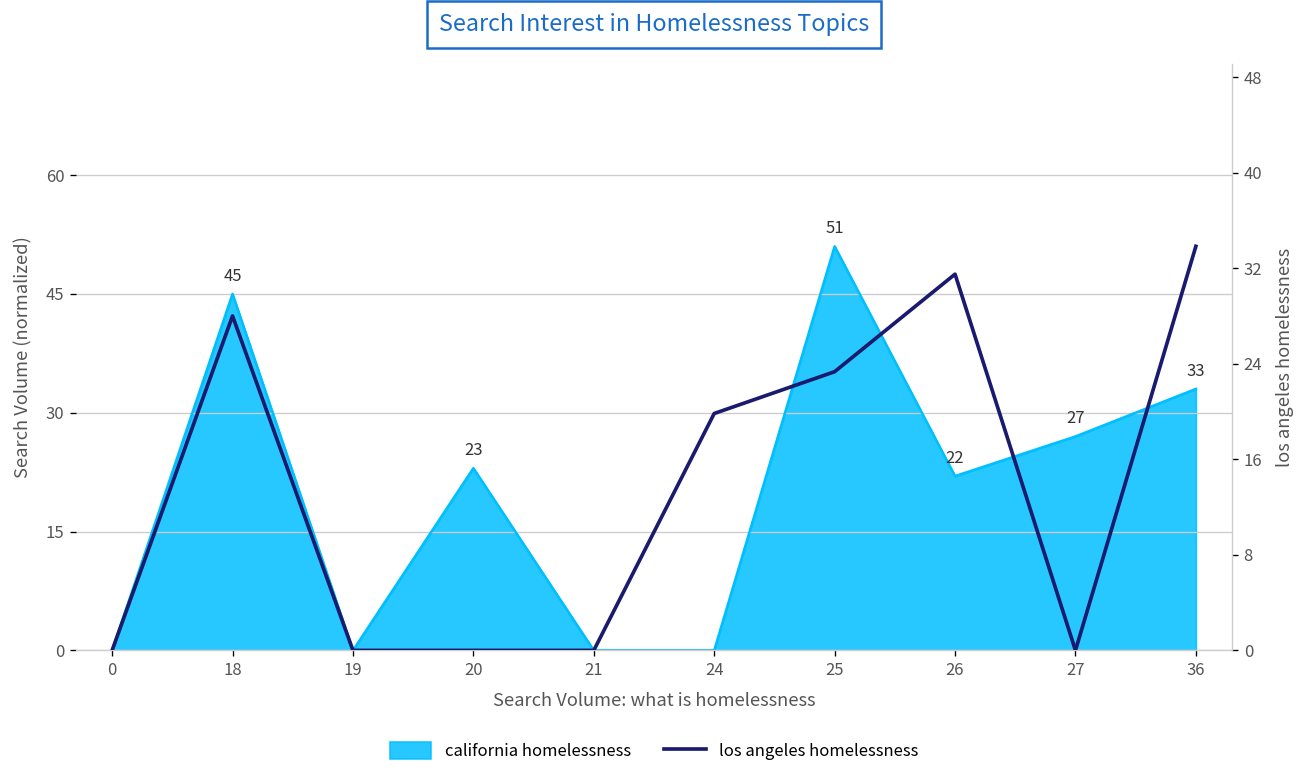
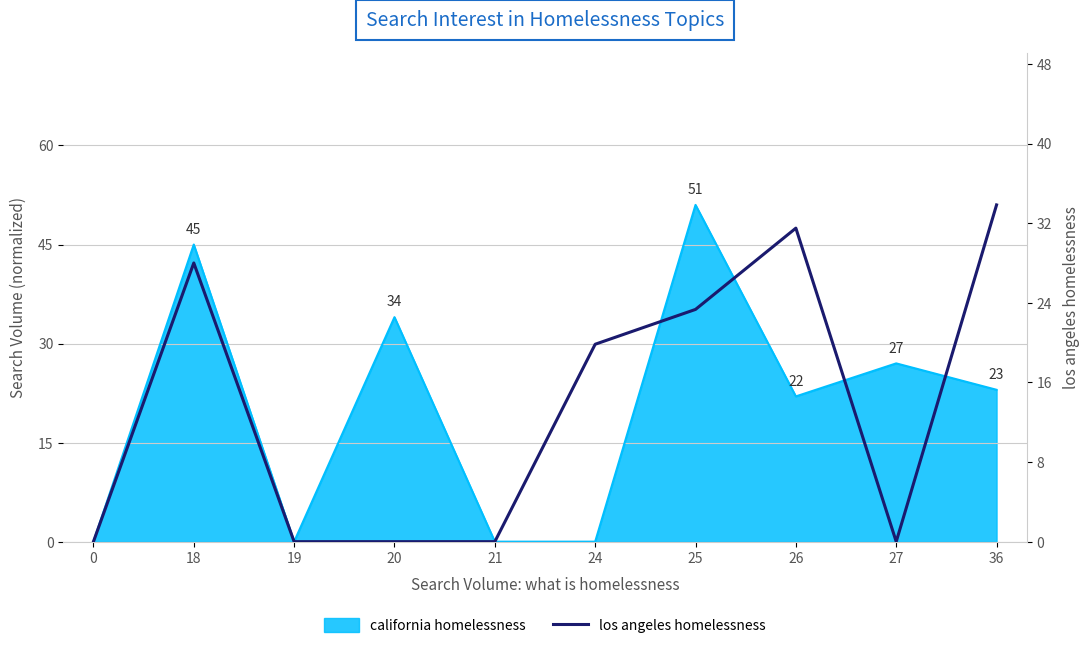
california homelessness, 20: 23 -> 34
california homelessness, 36: 33 -> 23
